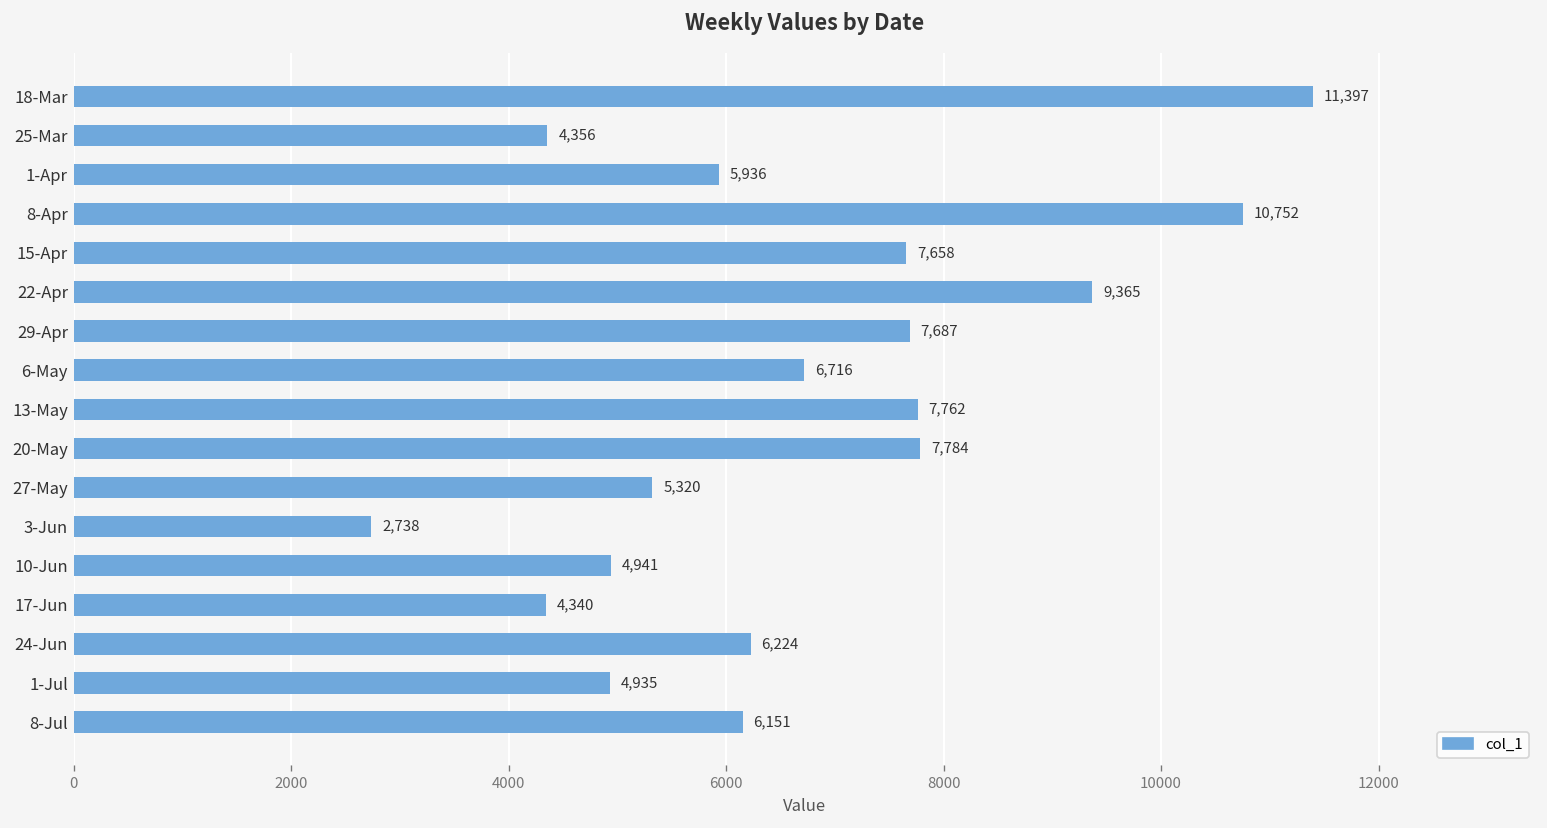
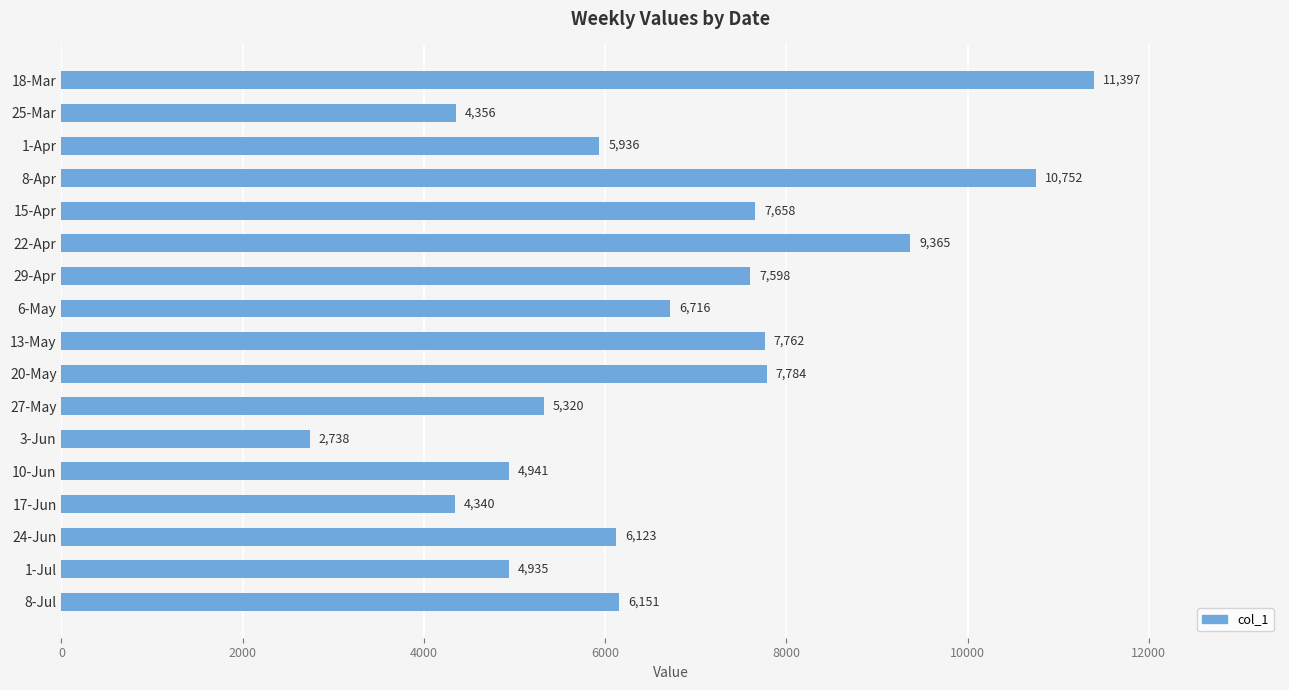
29-Apr: 7,687 -> 7,598
24-Jun: 6,224 -> 6,123
